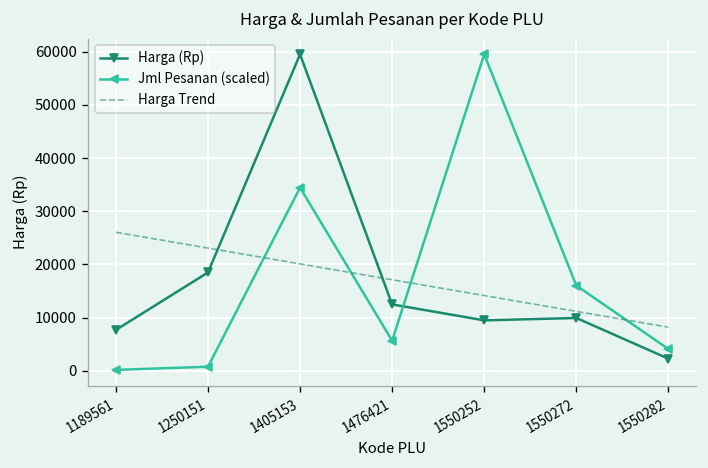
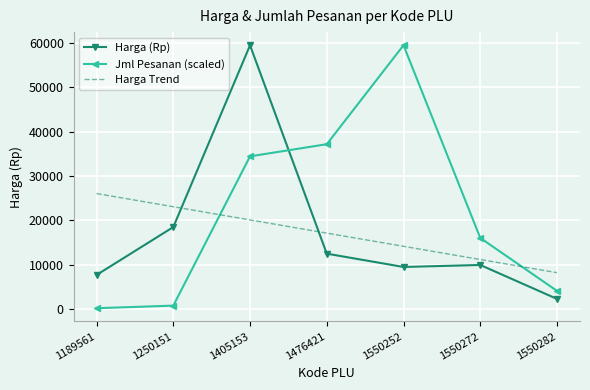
Jml Pesanan (scaled), 1476421: 6000 -> 37000
